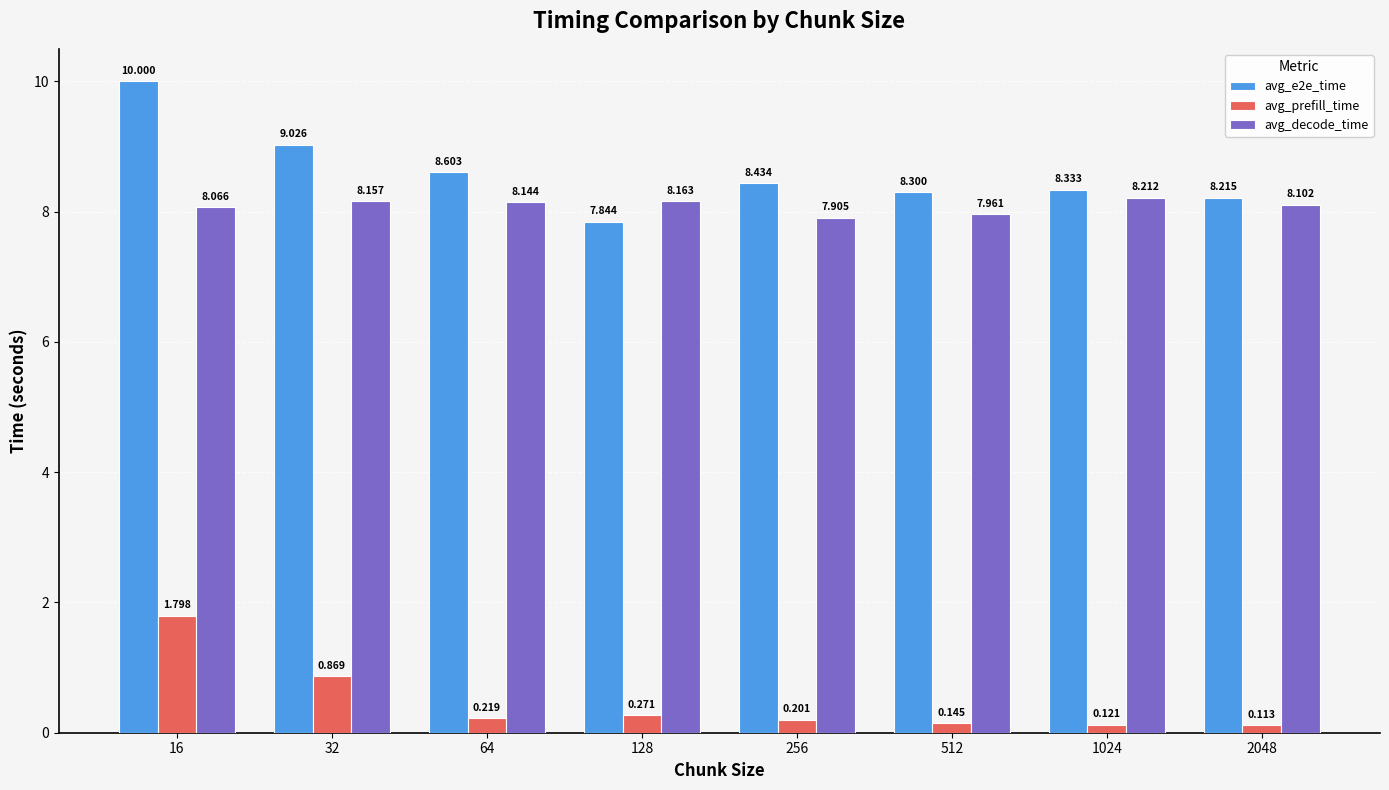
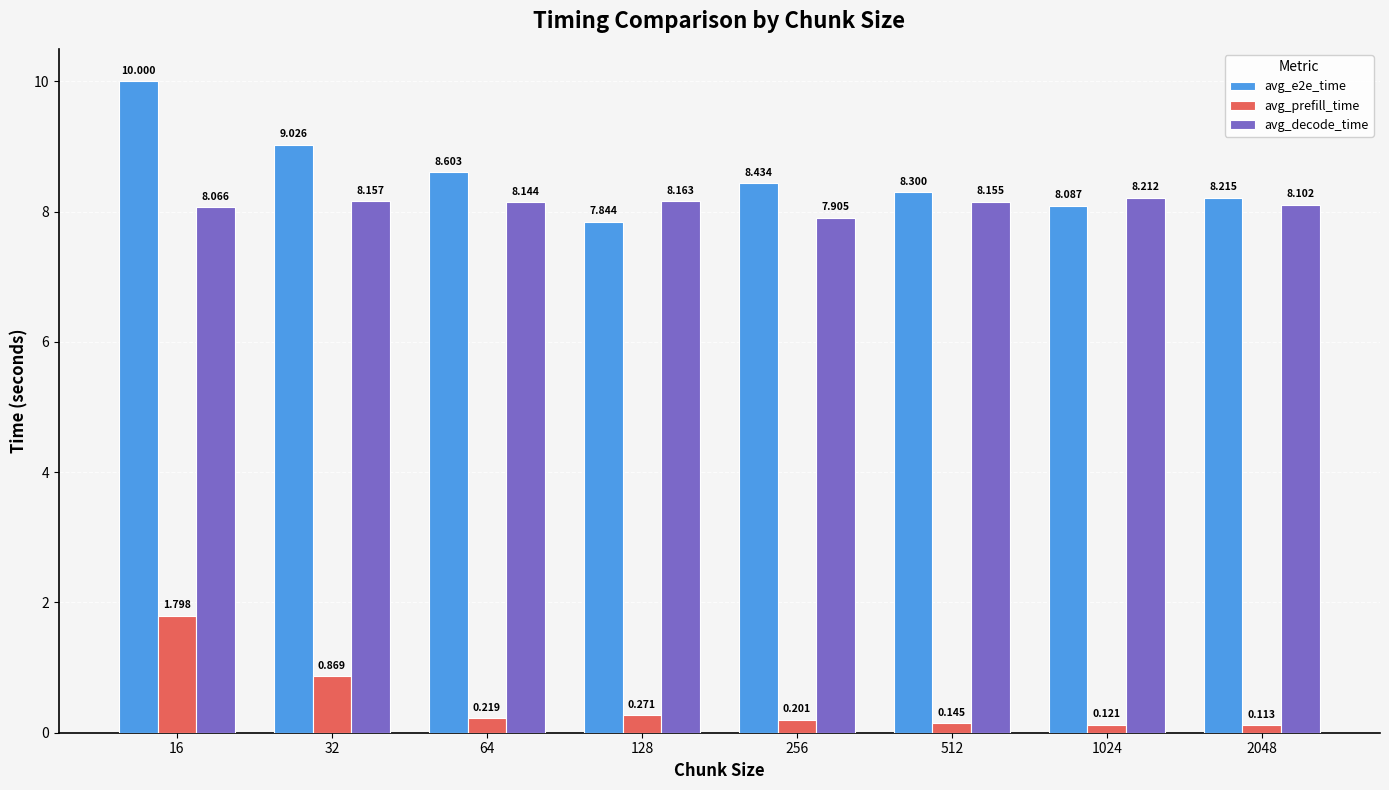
avg_decode_time, 512: 7.961 -> 8.155
avg_e2e_time, 1024: 8.333 -> 8.087
